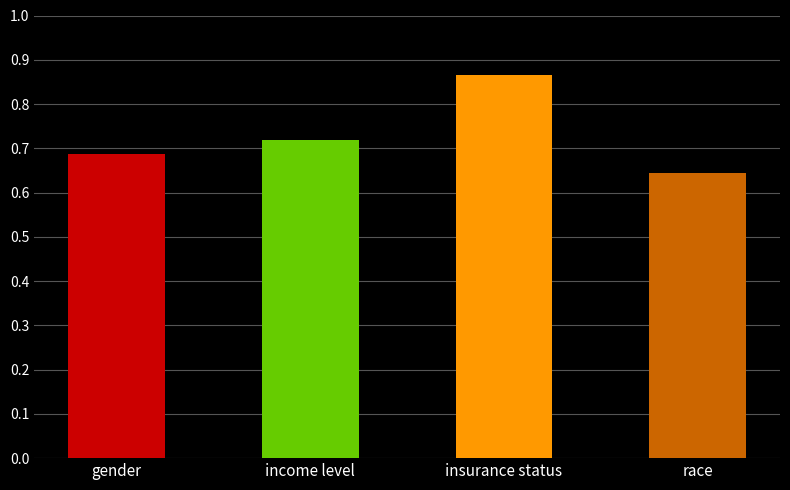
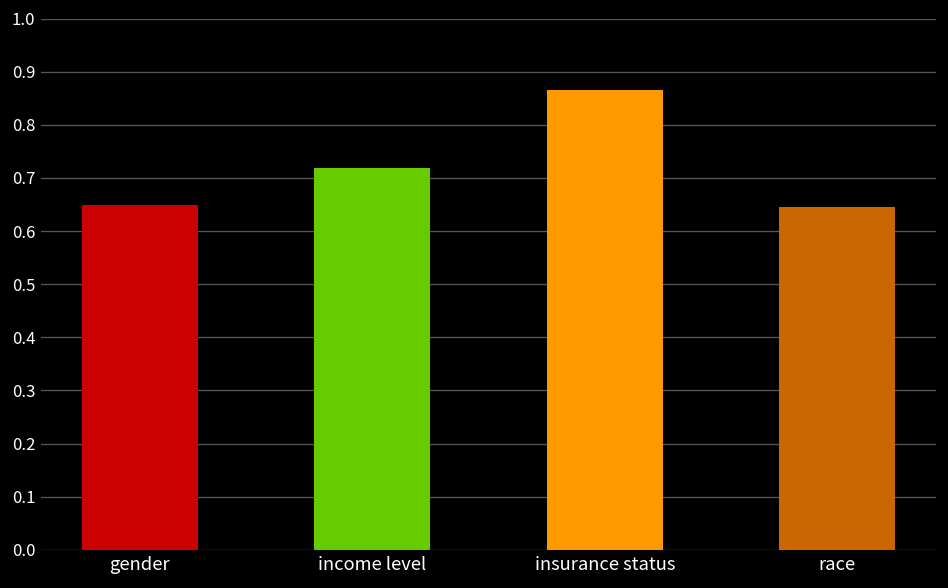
gender: 0.69 -> 0.65
